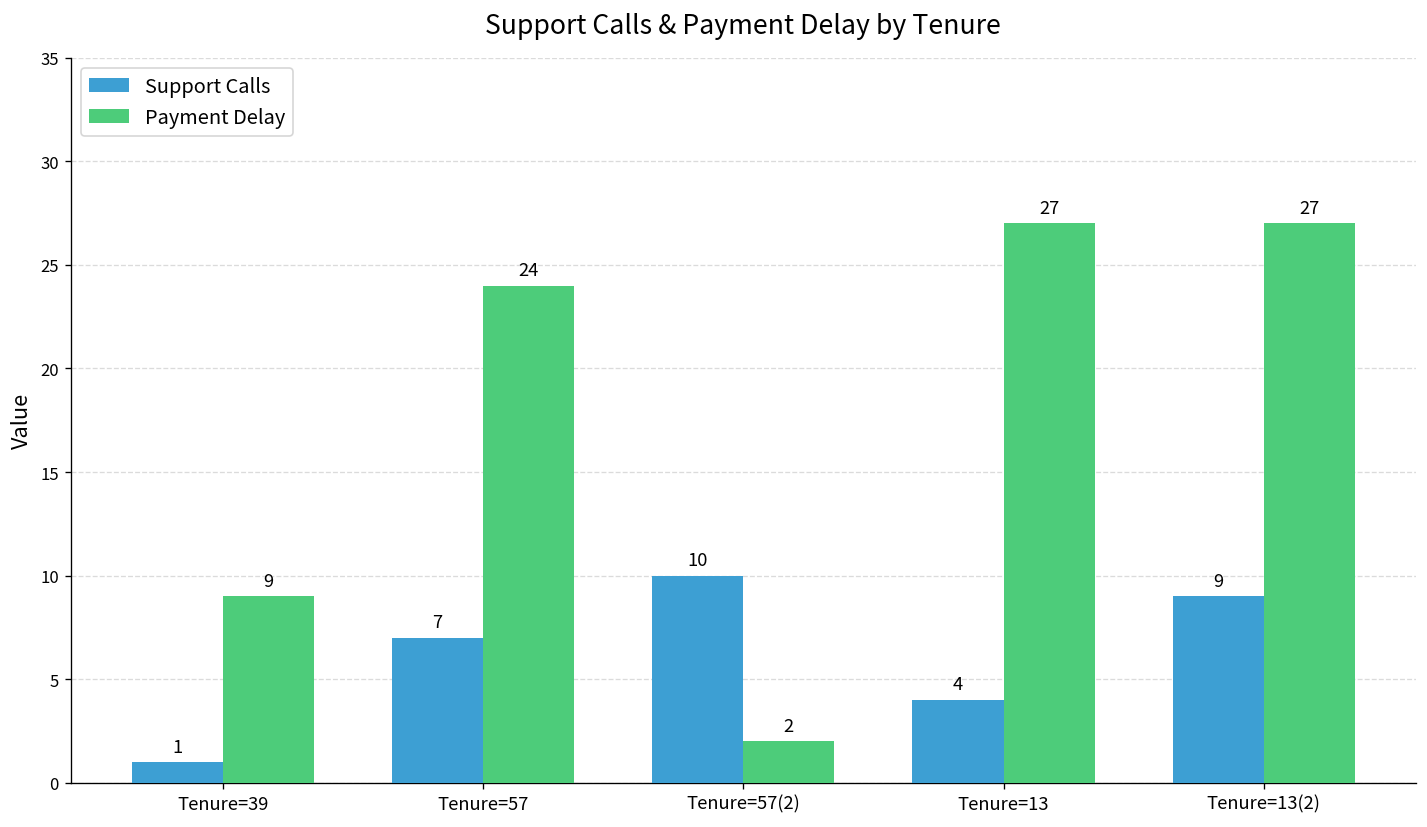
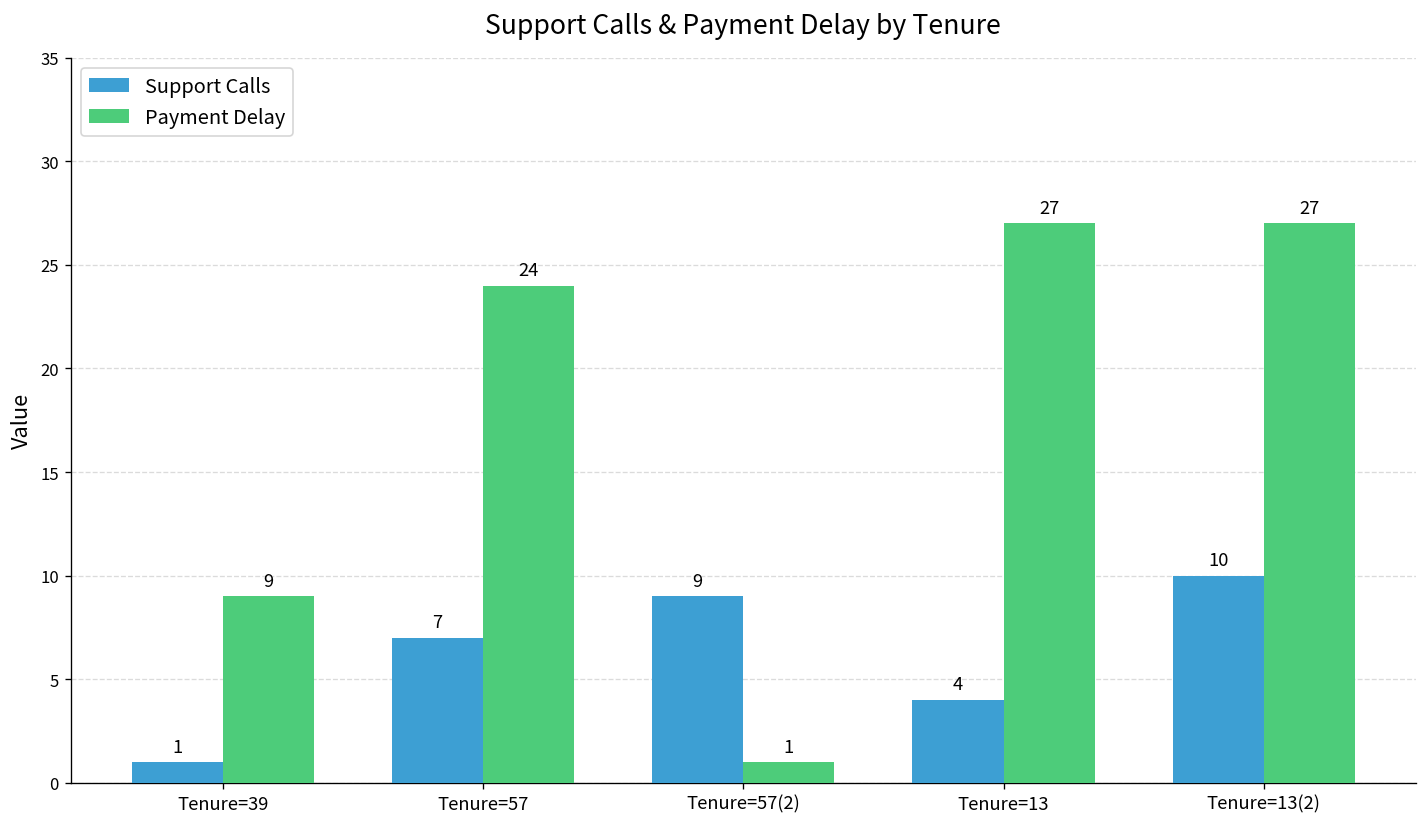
Support Calls, Tenure=57(2): 10 -> 9
Payment Delay, Tenure=57(2): 2 -> 1
Support Calls, Tenure=13(2): 9 -> 10
